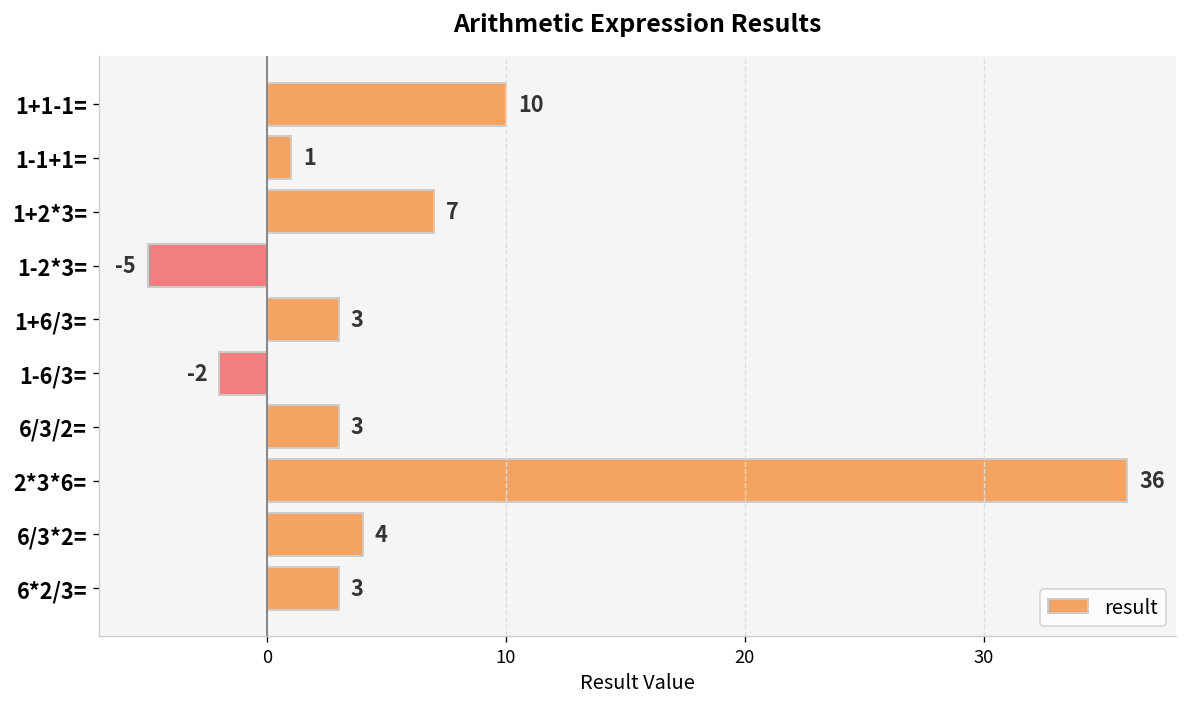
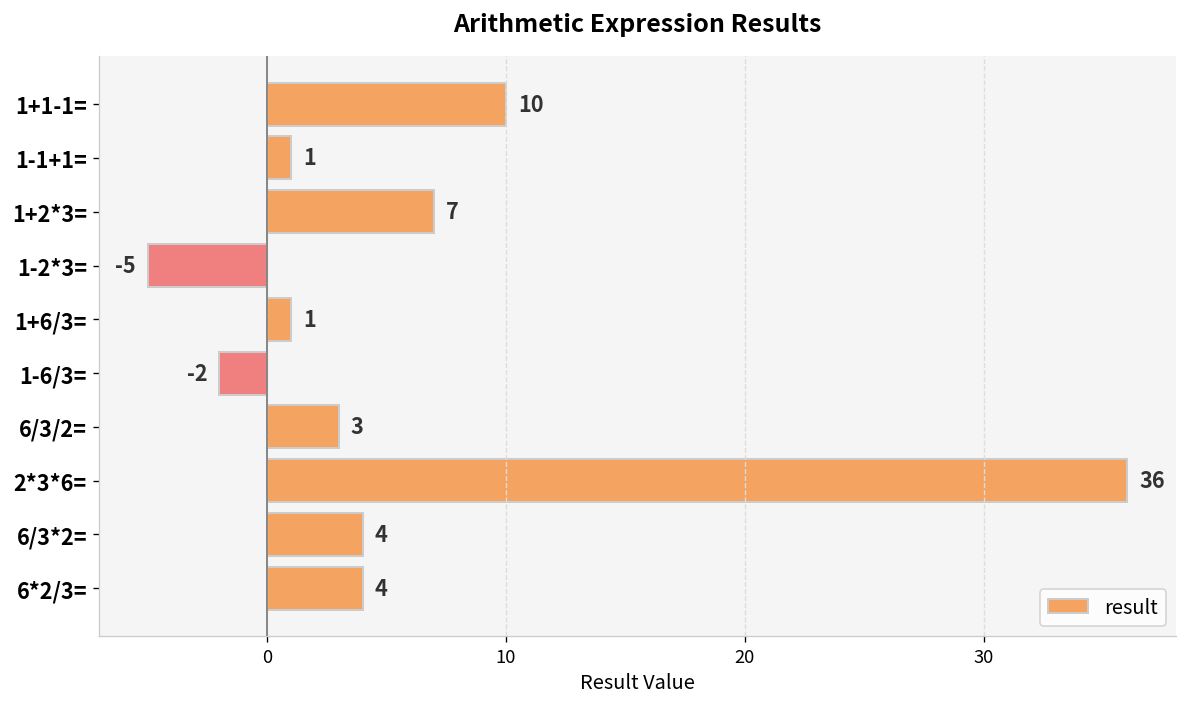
1+6/3=: 3 -> 1
6*2/3=: 3 -> 4
